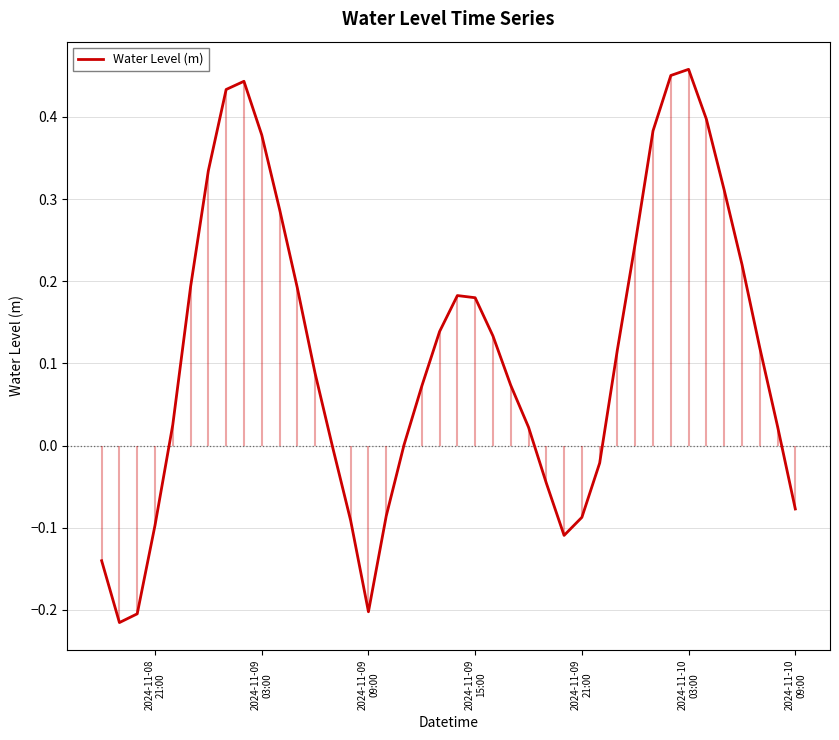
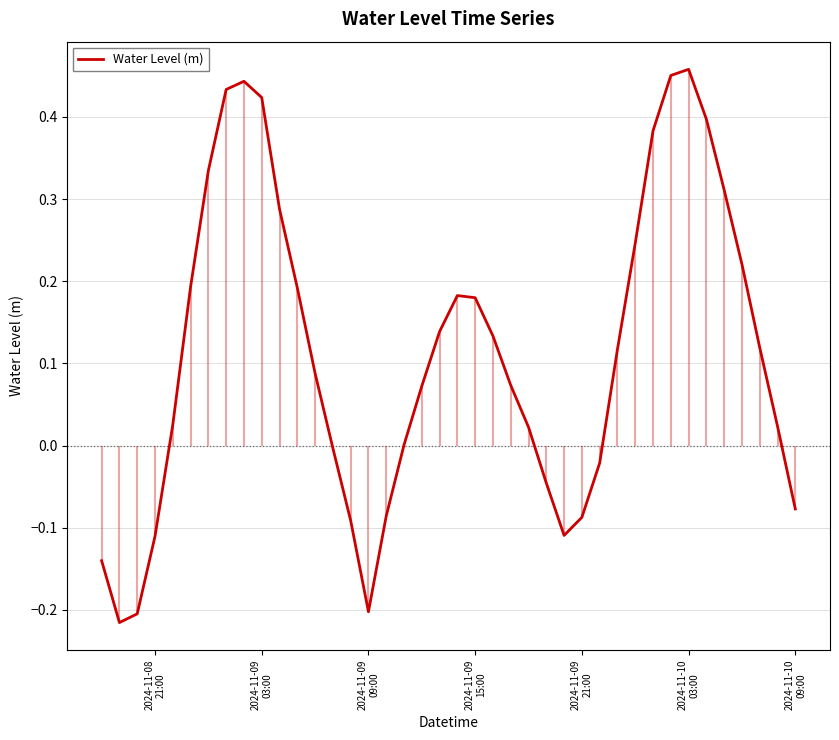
2024-11-08 21:00: -0.10 -> -0.11
2024-11-09 03:00: 0.38 -> 0.42
